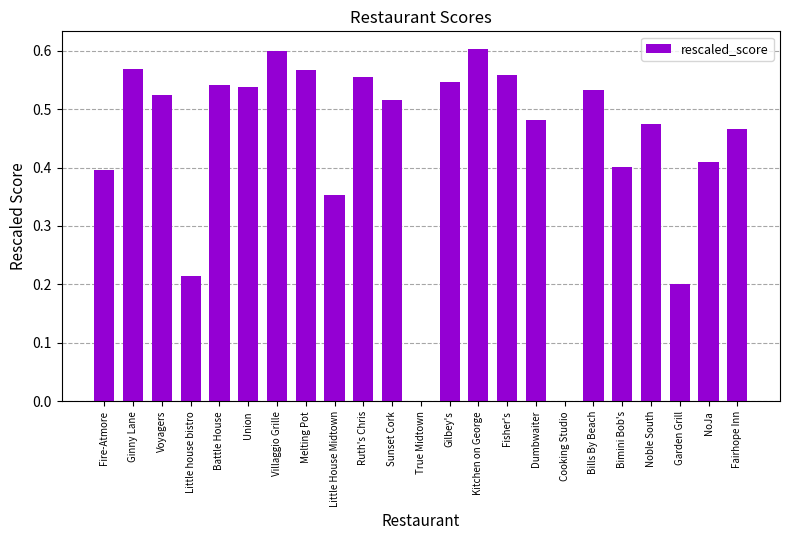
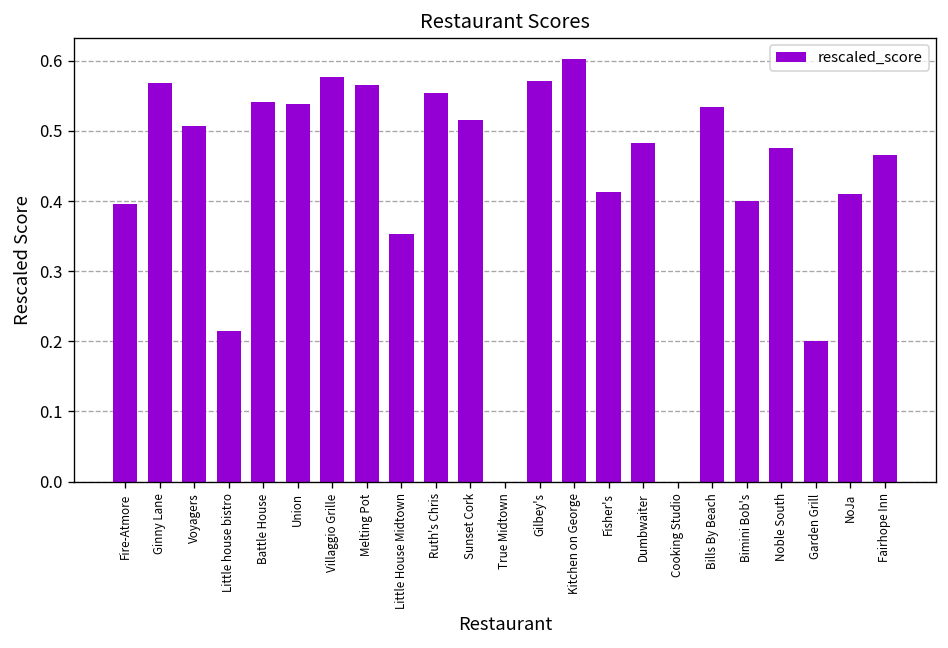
Voyagers: 0.52 -> 0.51
Villaggio Grille: 0.60 -> 0.58
Gilbey's: 0.55 -> 0.57
Fisher's: 0.56 -> 0.41
